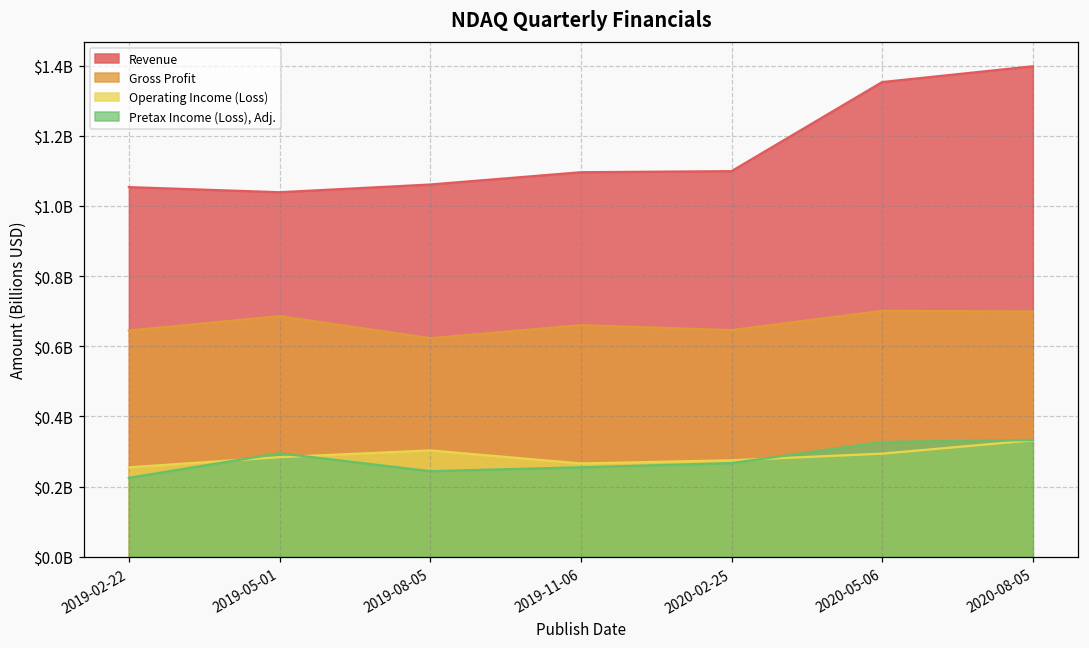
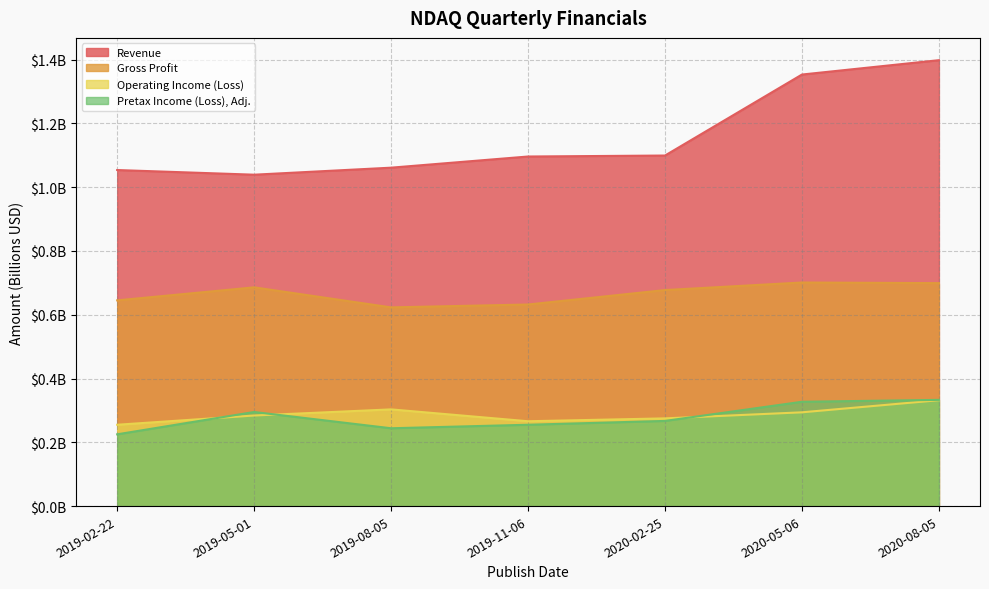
Gross Profit, 2019-11-06: $660000000 -> $630000000
Gross Profit, 2020-02-25: $650000000 -> $680000000
